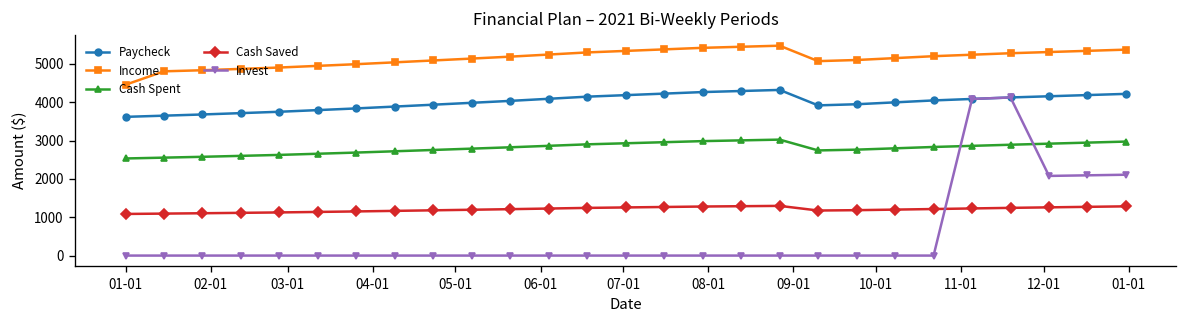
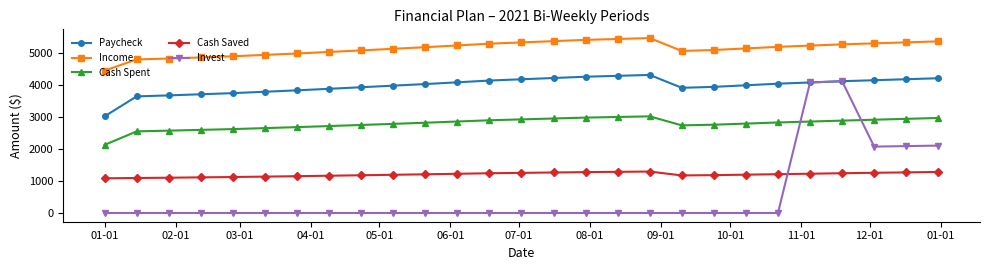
Paycheck, 01-01: 3600 -> 3000
Cash Spent, 01-01: 2500 -> 2100
